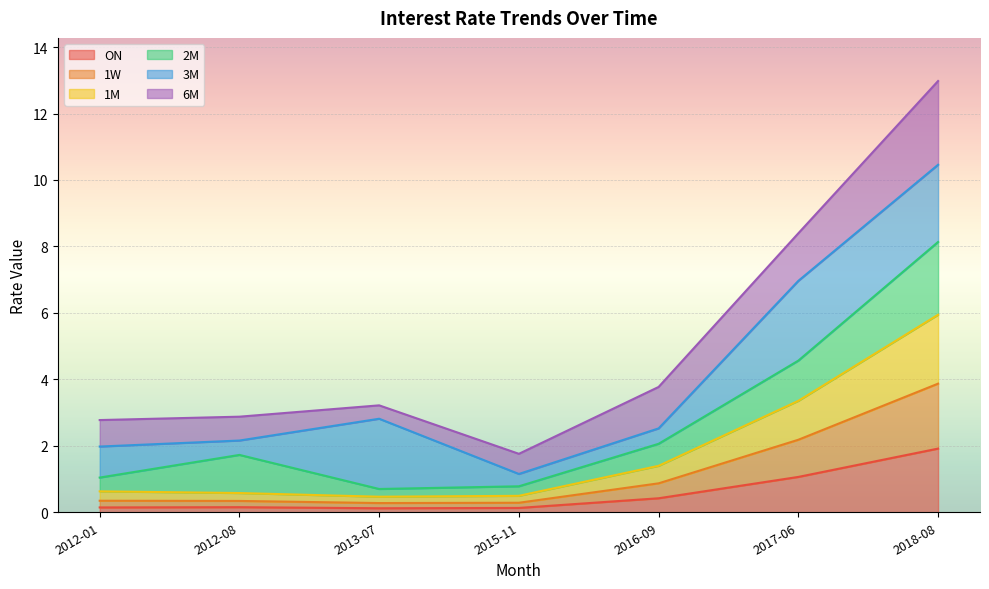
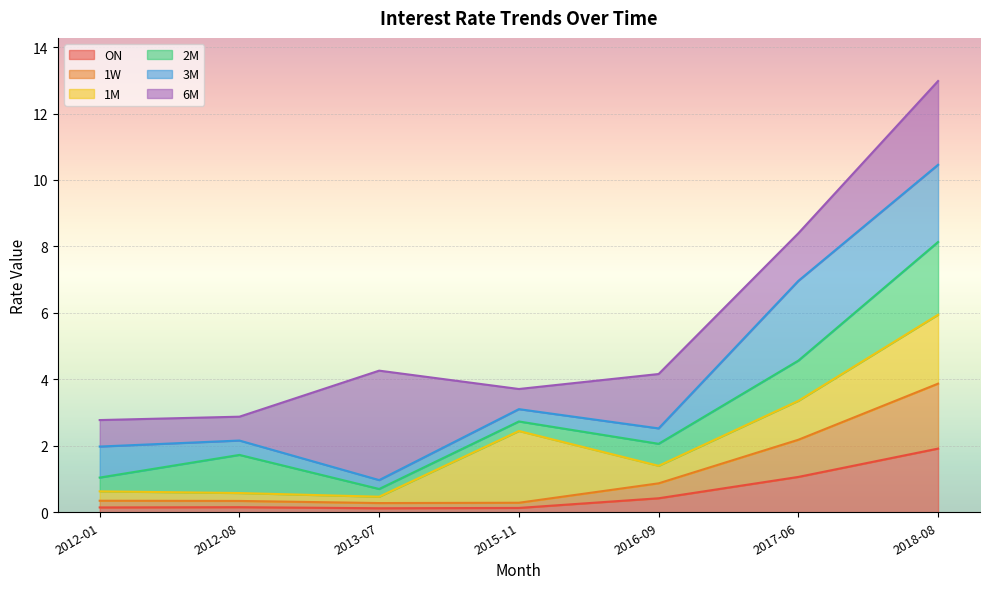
3M, 2013-07: 2.1 -> 0.3
6M, 2013-07: 0.4 -> 3.3
1M, 2015-11: 0.2 -> 2.2
6M, 2016-09: 1.2 -> 1.6
